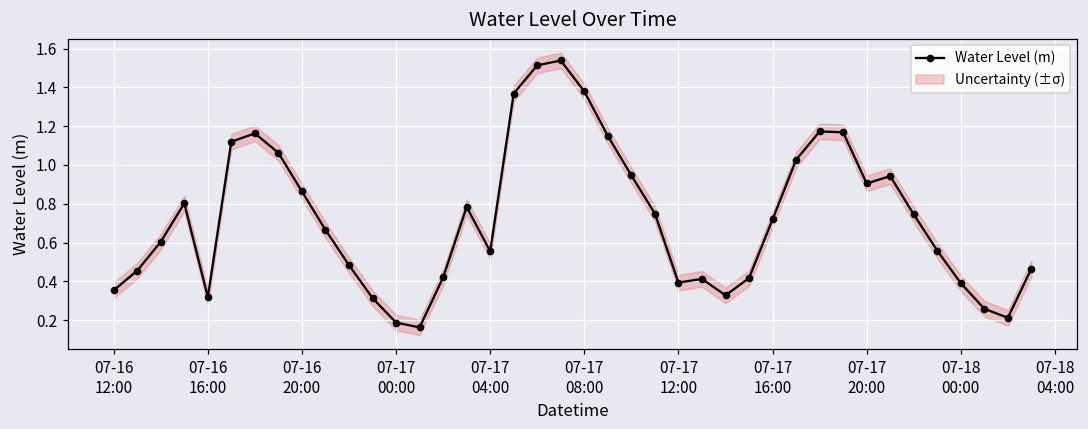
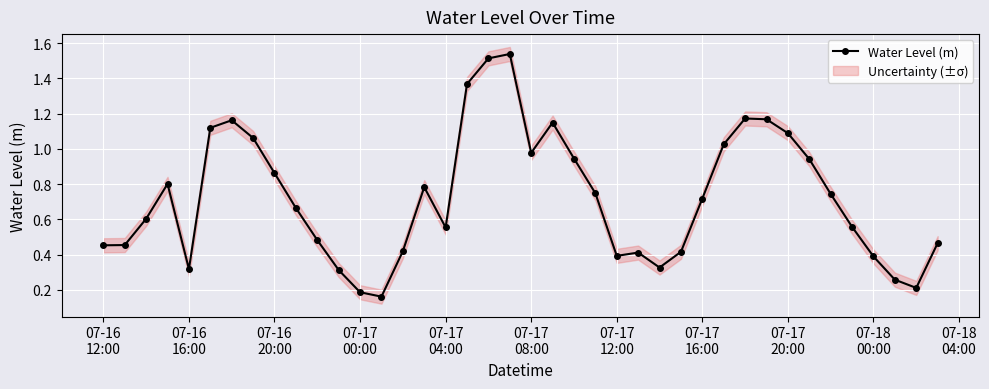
Water Level (m), 07-16 12:00: 0.35 -> 0.45
Water Level (m), 07-17 08:00: 1.38 -> 0.98
Water Level (m), 07-17 20:00: 0.90 -> 1.09
